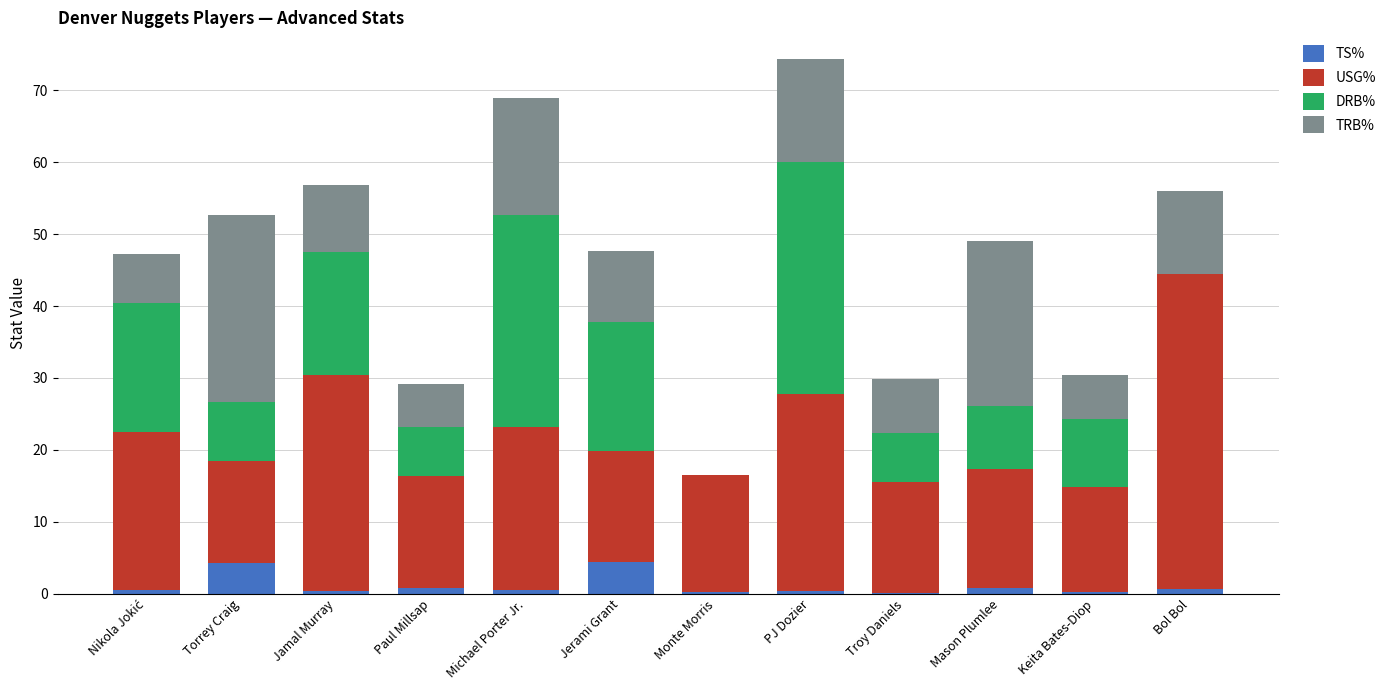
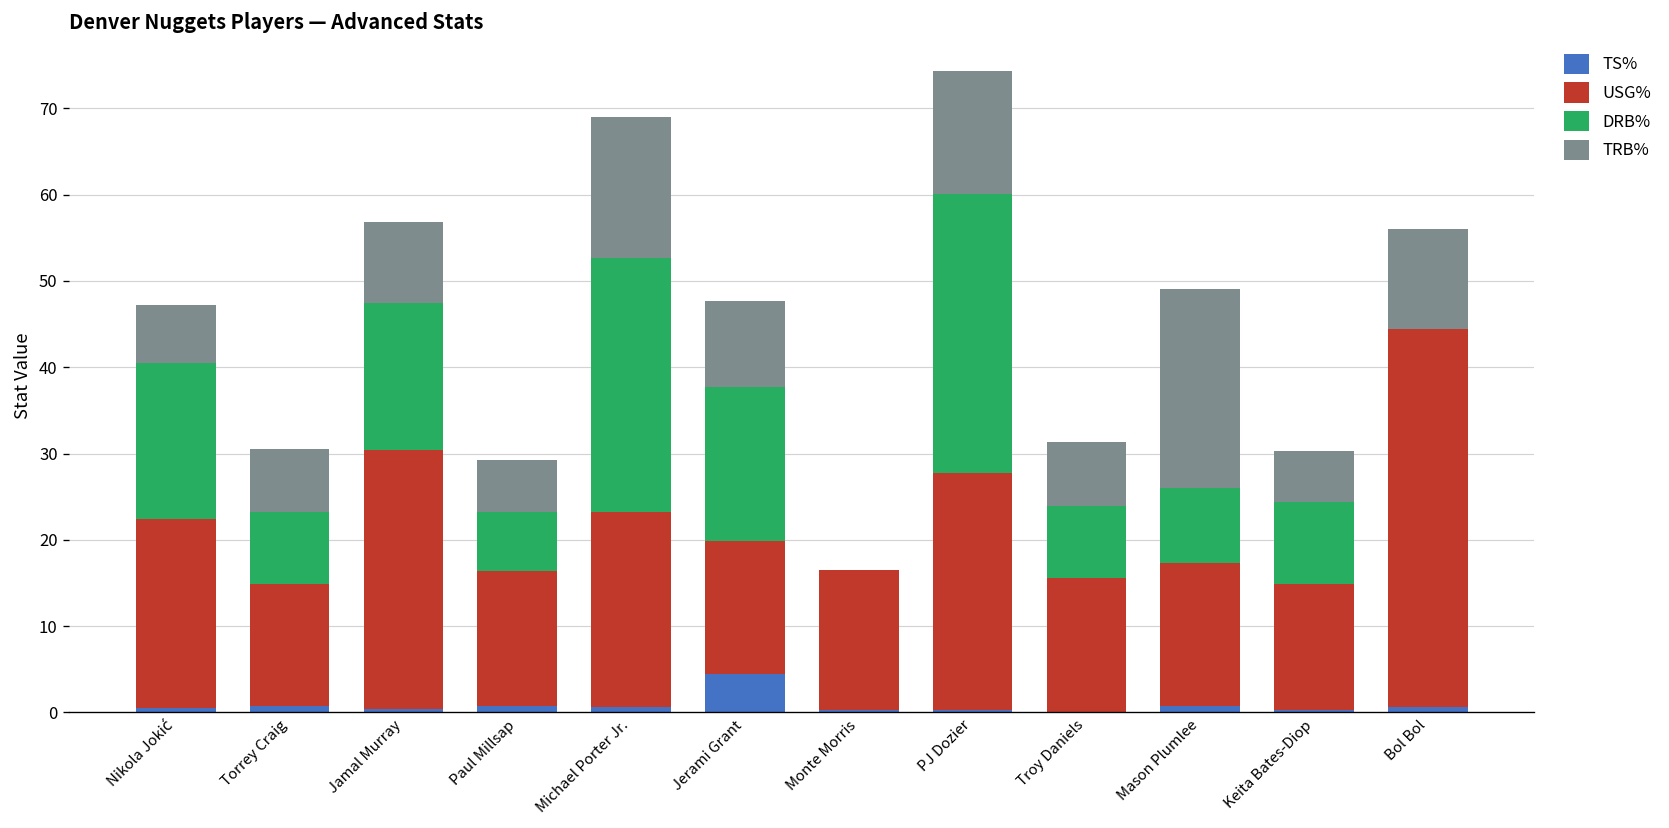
TS%, Torrey Craig: 4 -> 1
TRB%, Torrey Craig: 26 -> 7
DRB%, Troy Daniels: 7 -> 8
